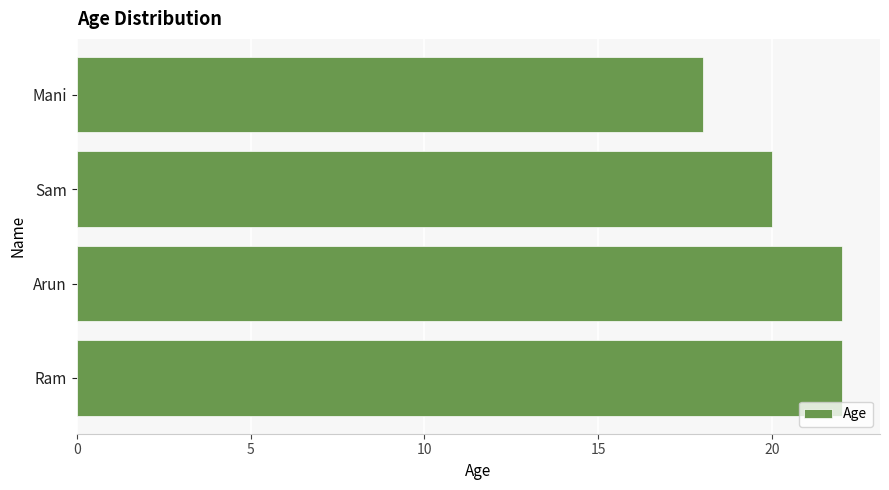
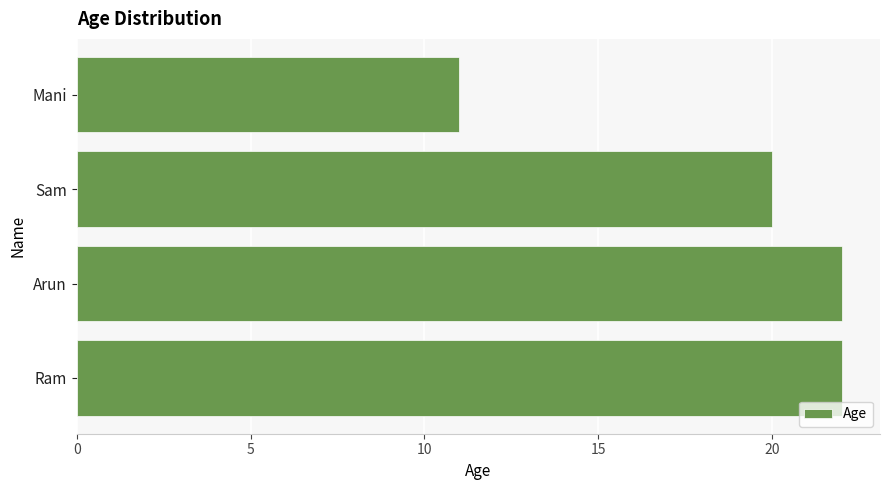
Mani: 18 -> 11
